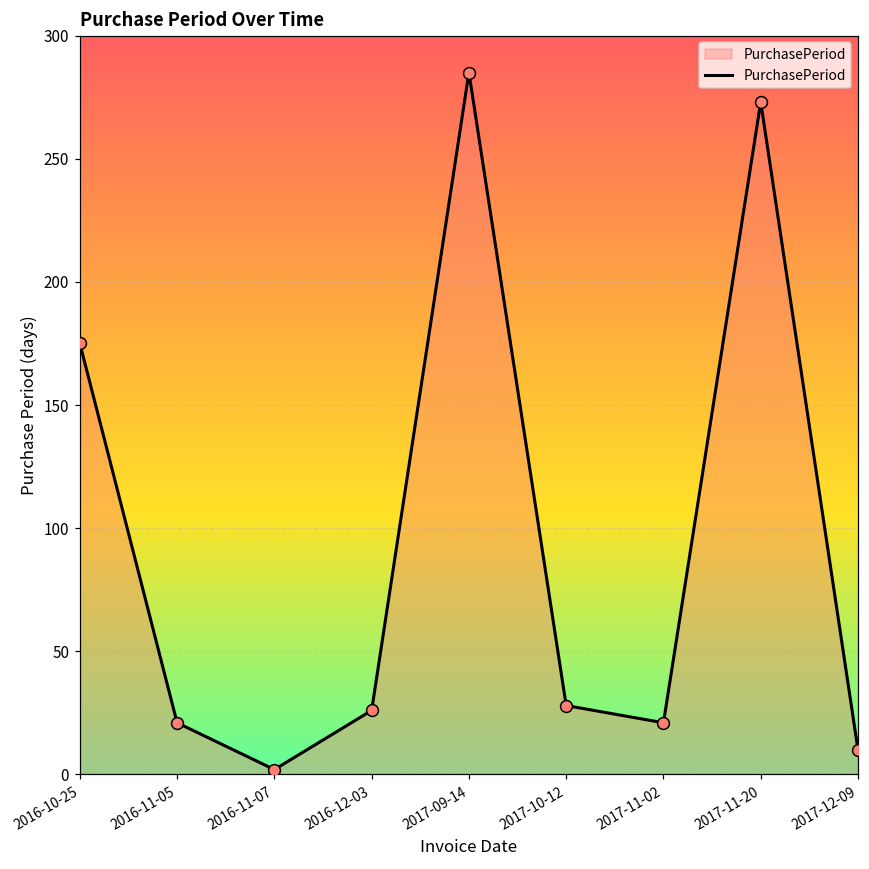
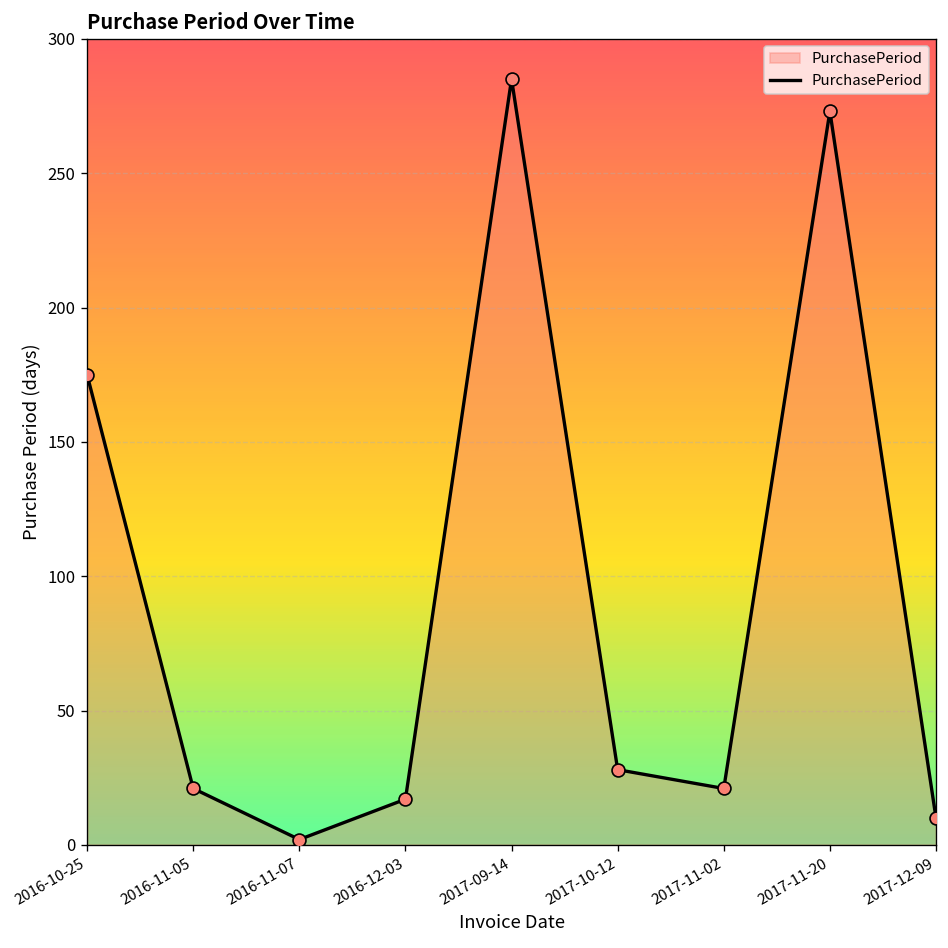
2016-12-03: 26 -> 17
